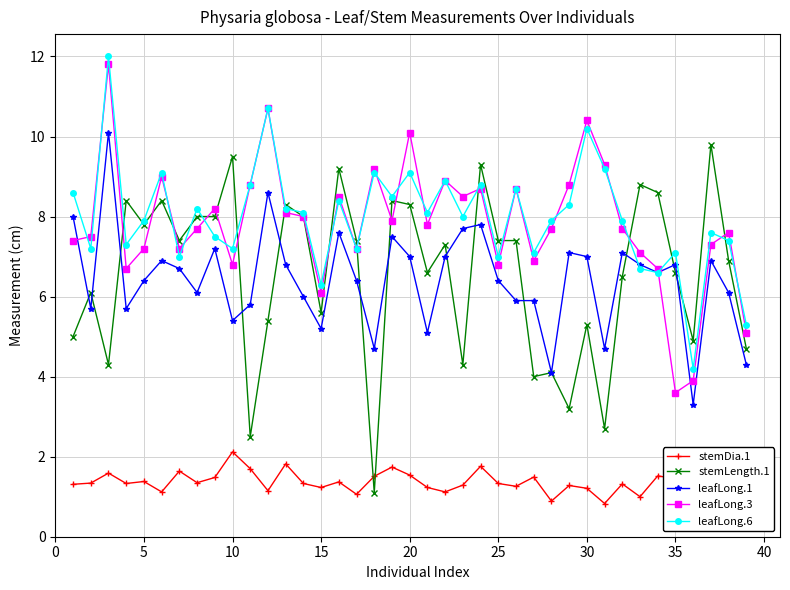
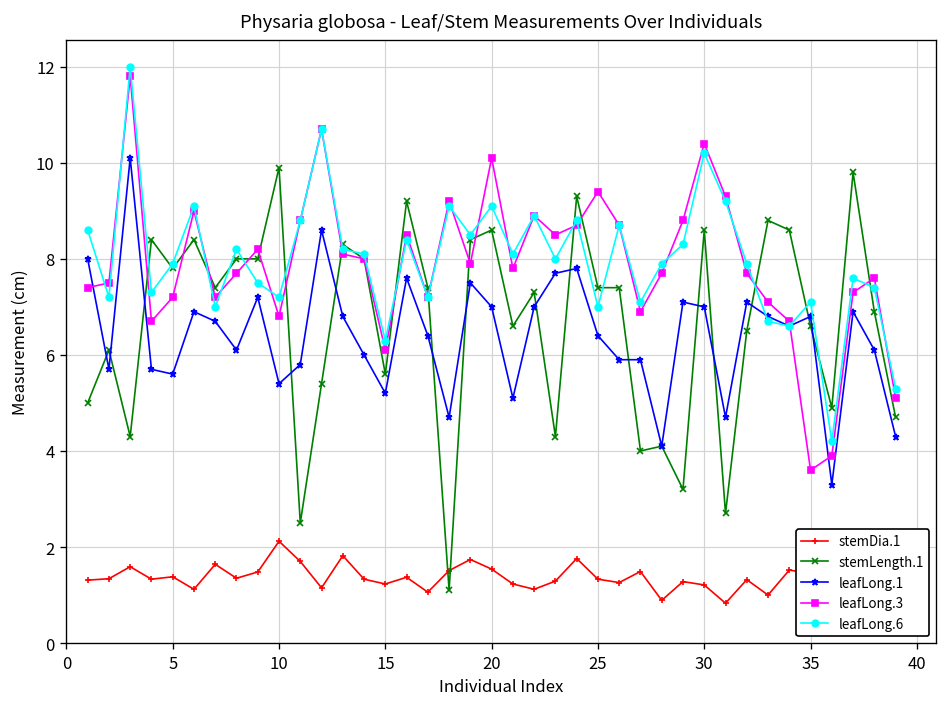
leafLong.1, 5: 6.4 -> 5.6
stemLength.1, 10: 9.5 -> 9.9
stemLength.1, 20: 8.3 -> 8.6
leafLong.3, 25: 6.8 -> 9.4
stemLength.1, 30: 5.3 -> 8.6
